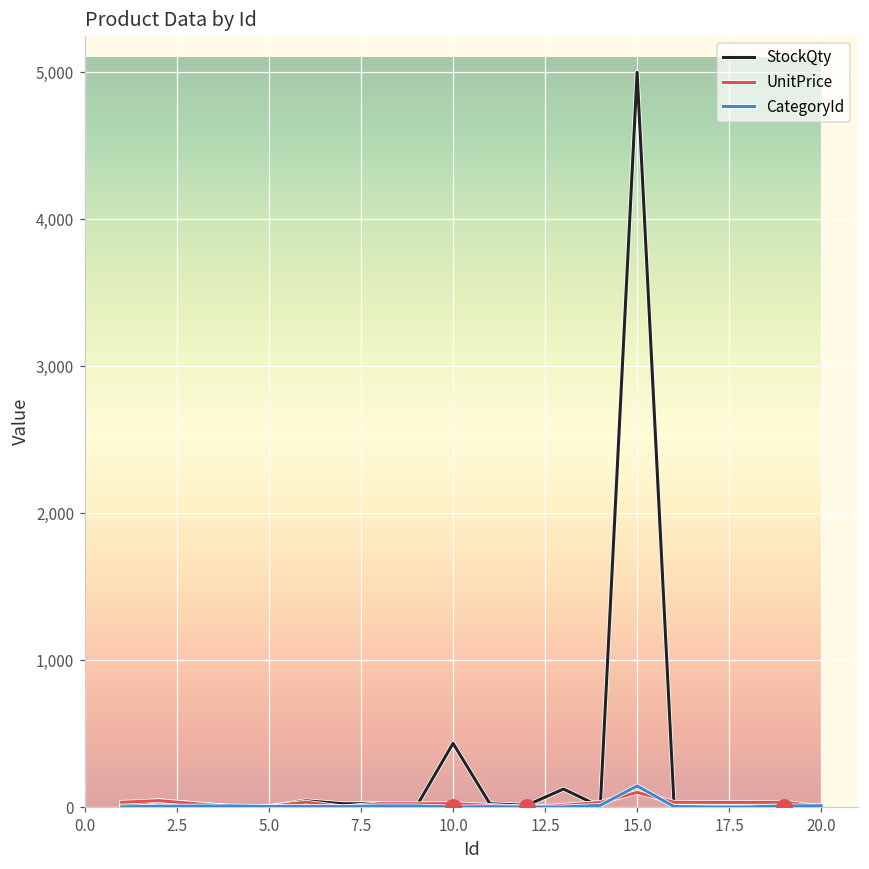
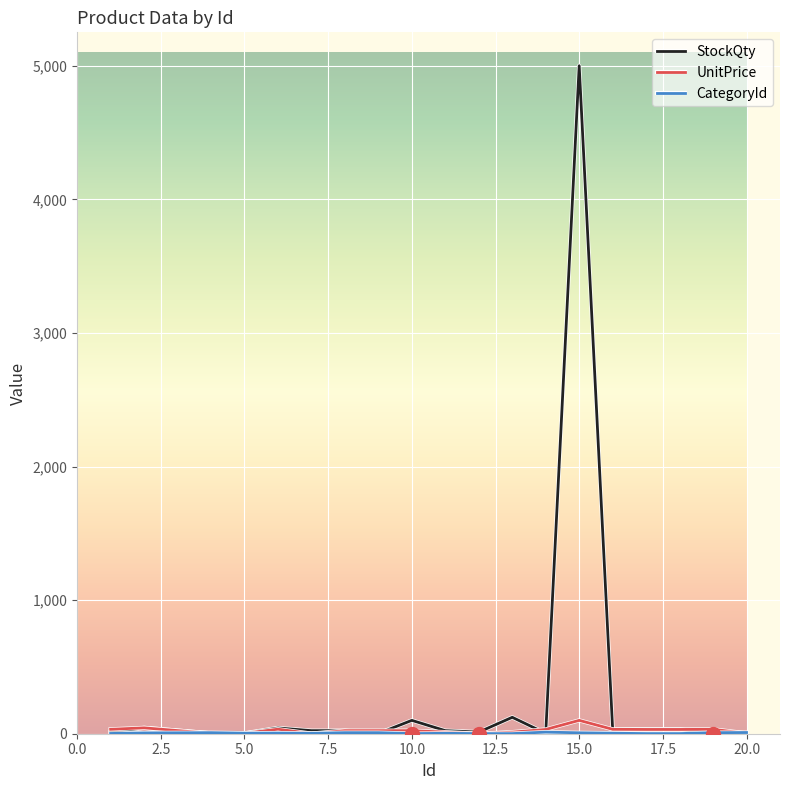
StockQty, 10.0: 430 -> 100
CategoryId, 15.0: 140 -> 10
